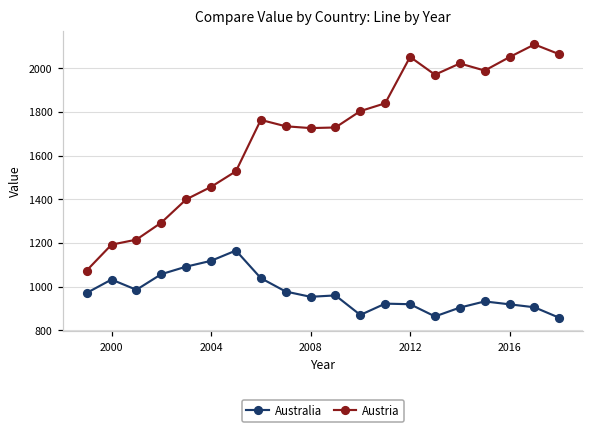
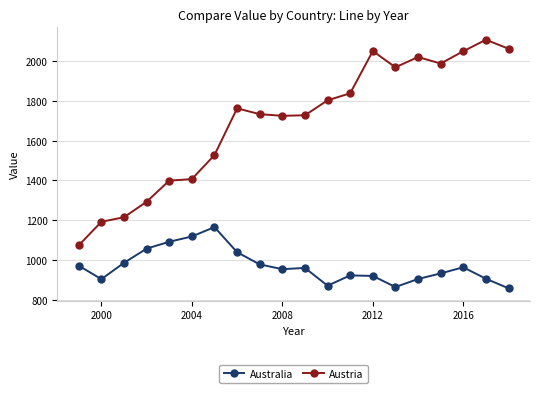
Australia, 2000: 1030 -> 900
Austria, 2004: 1460 -> 1410
Australia, 2016: 920 -> 960
